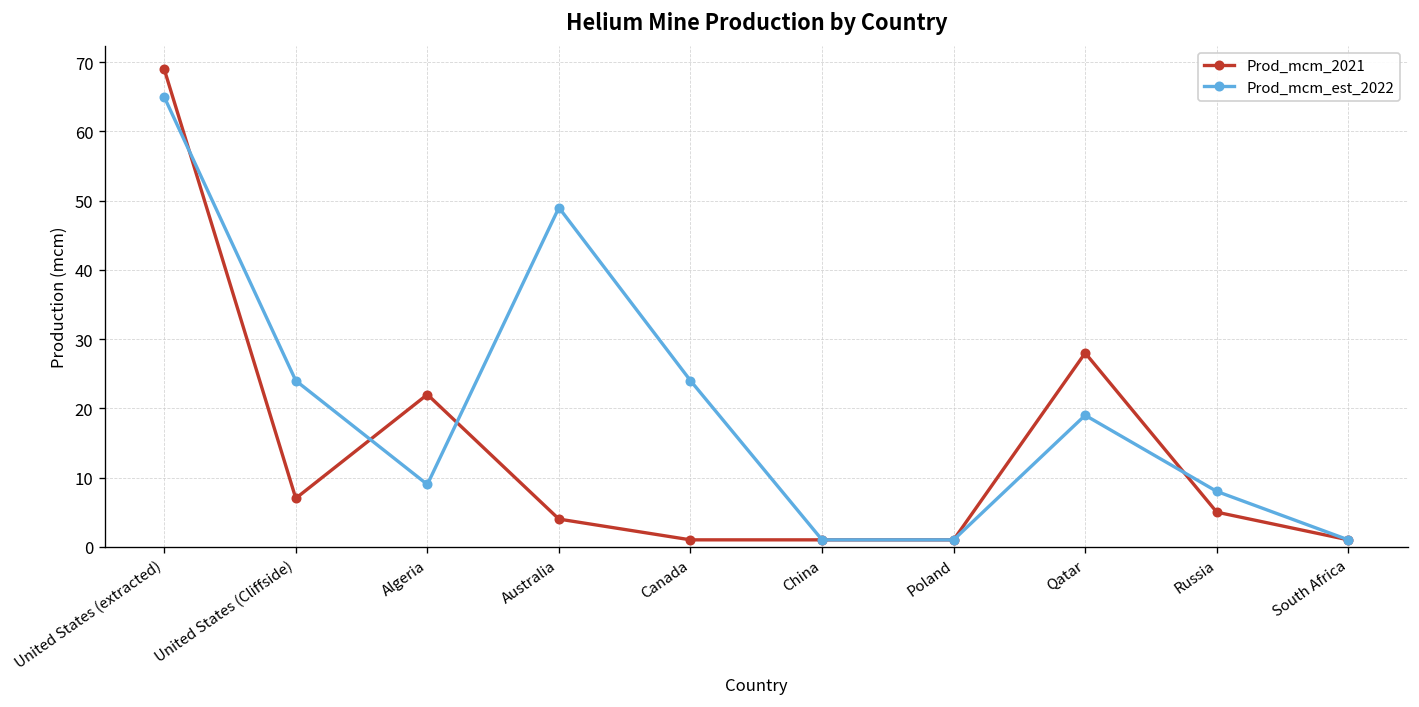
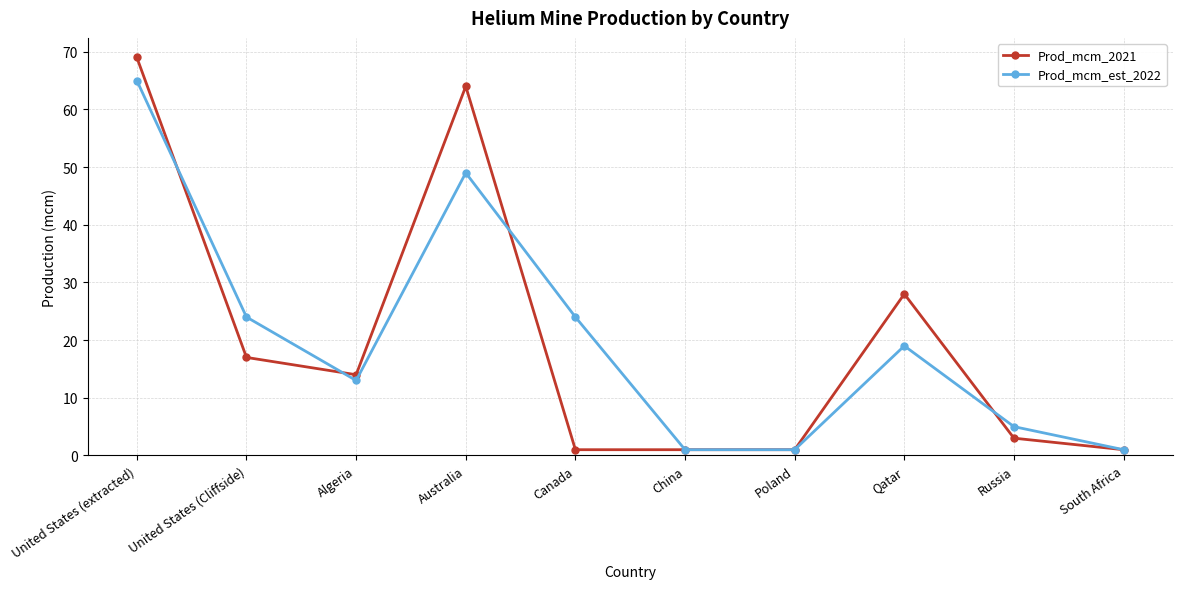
Prod_mcm_2021, United States (Cliffside): 7 -> 17
Prod_mcm_2021, Algeria: 22 -> 14
Prod_mcm_est_2022, Algeria: 9 -> 13
Prod_mcm_2021, Australia: 4 -> 64
Prod_mcm_2021, Russia: 5 -> 3
Prod_mcm_est_2022, Russia: 8 -> 5
